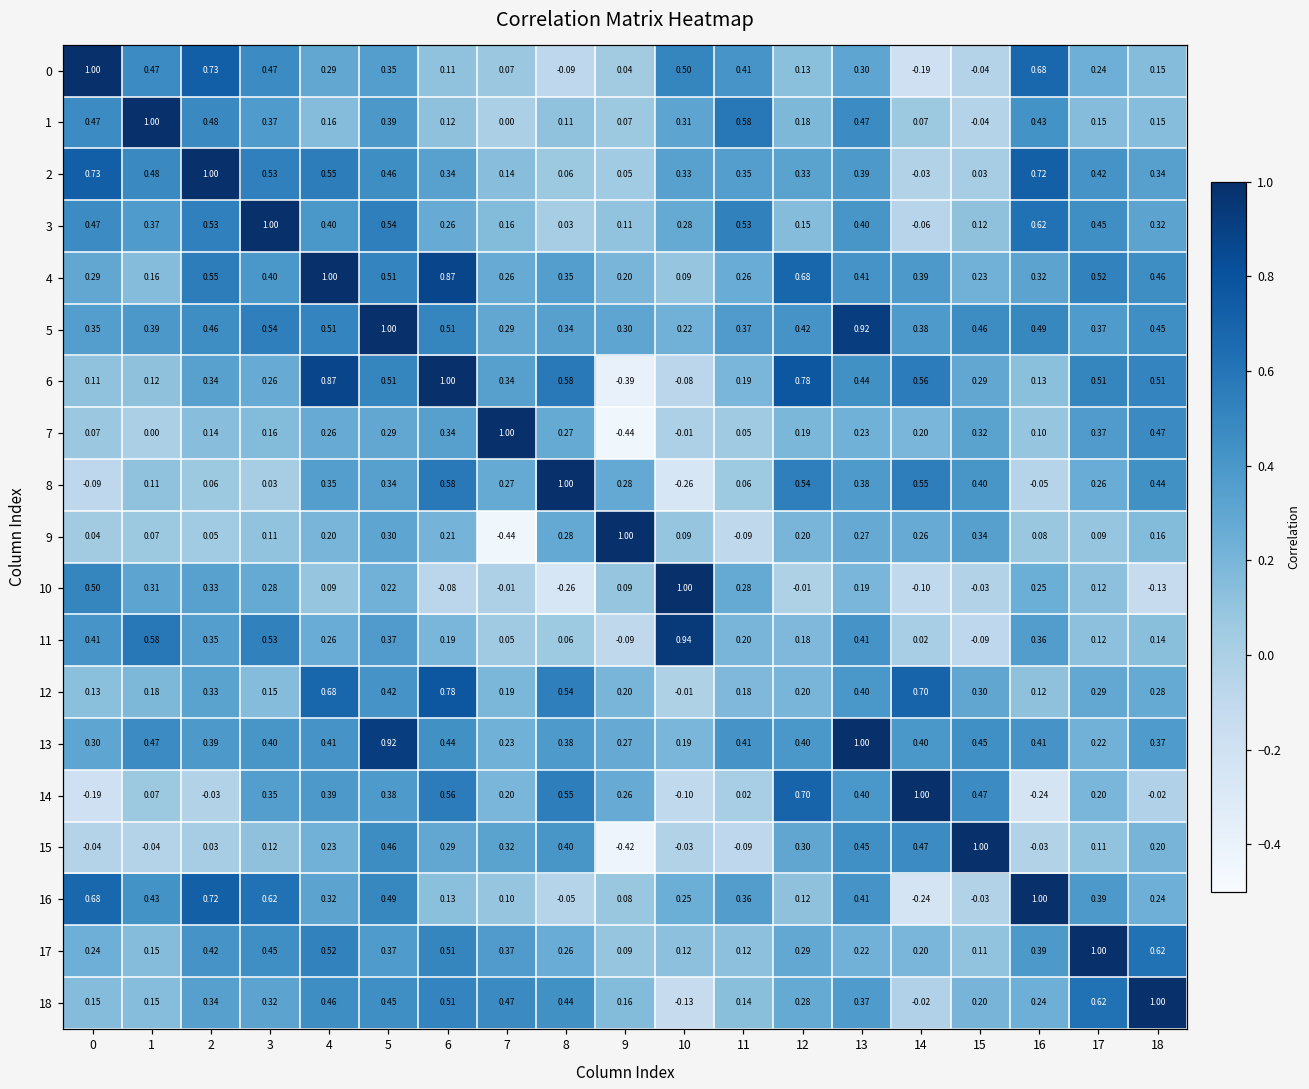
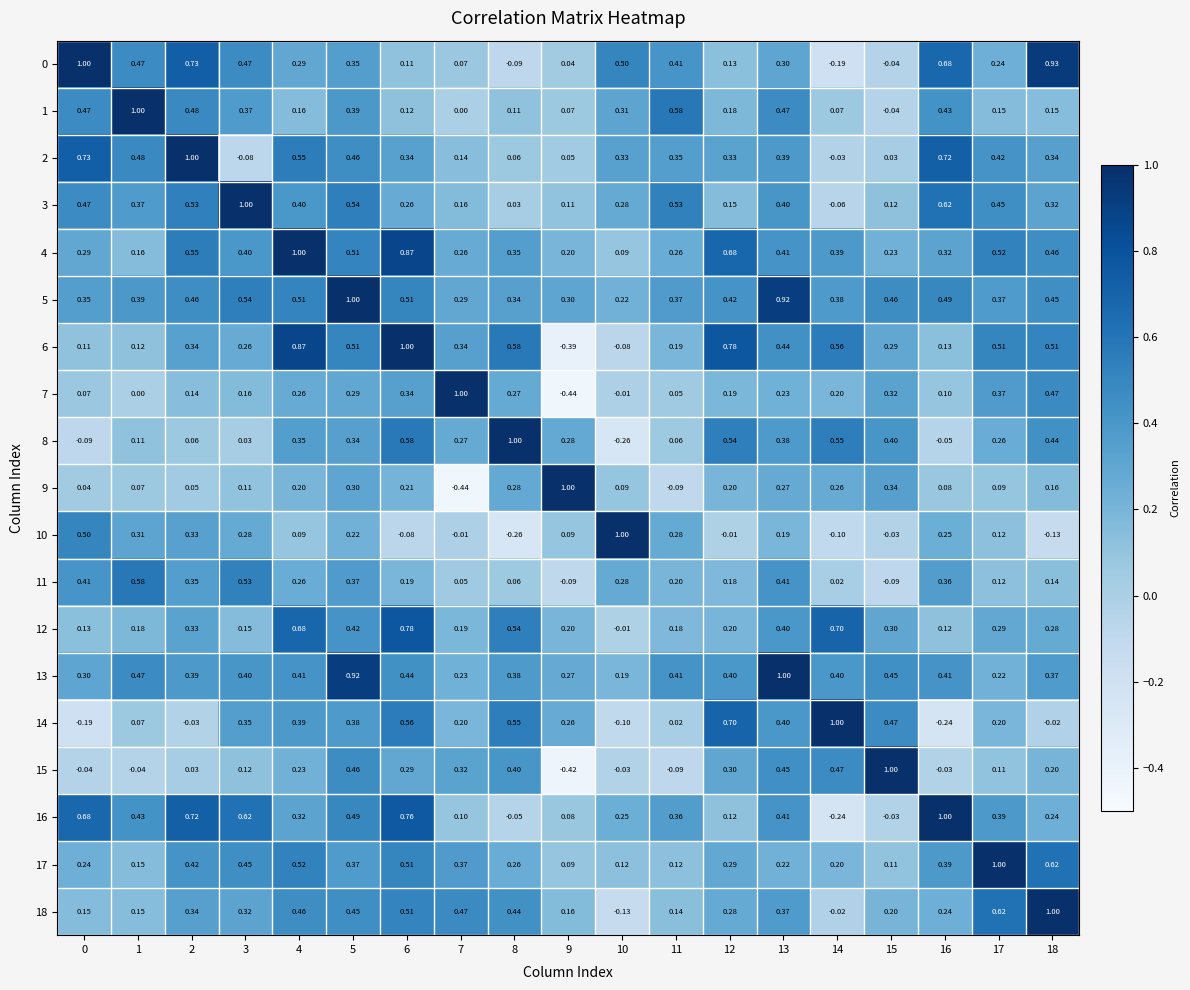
0, 18: 0.15 -> 0.93
2, 3: 0.53 -> -0.08
11, 10: 0.94 -> 0.28
16, 6: 0.13 -> 0.76
